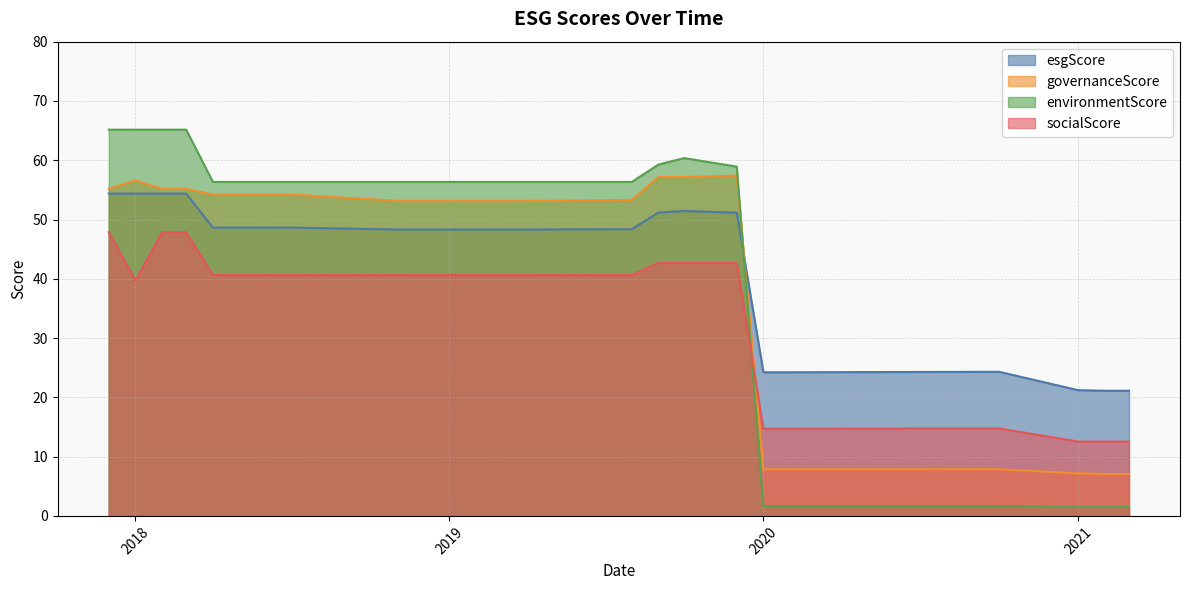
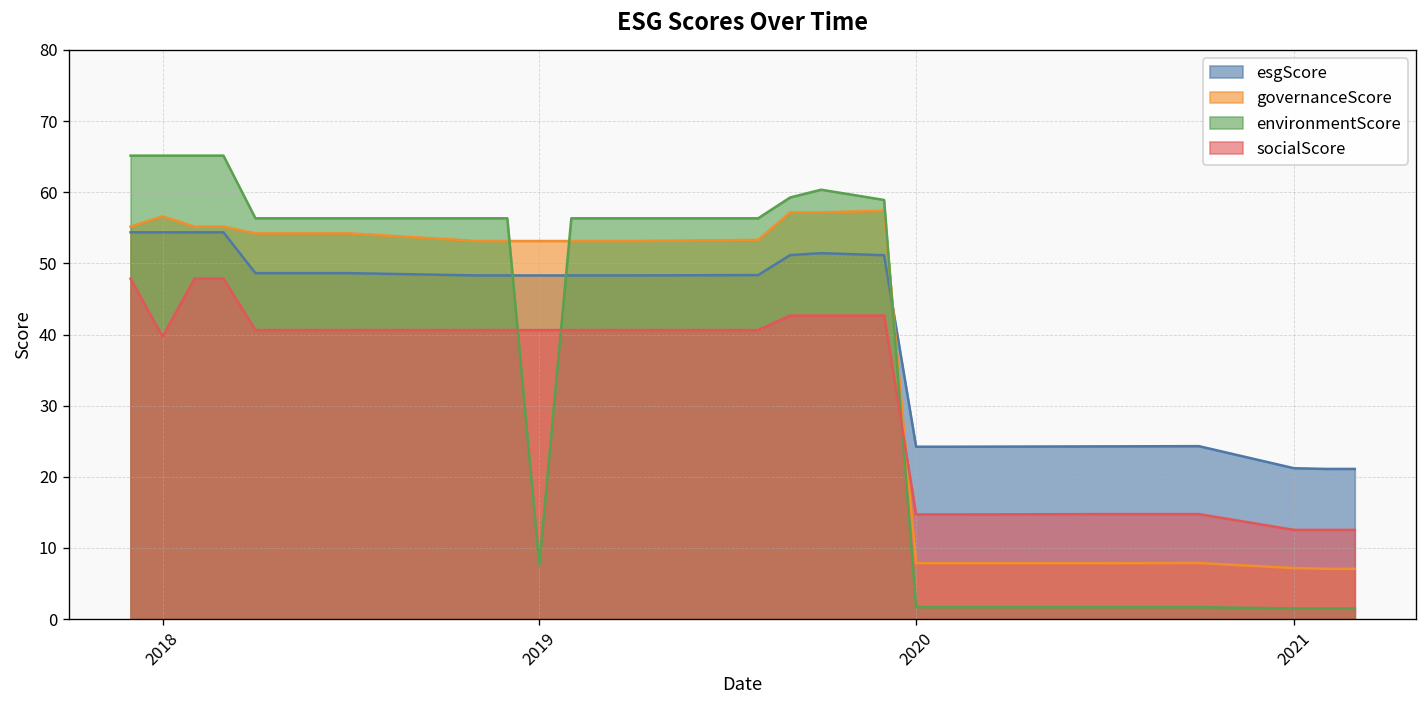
environmentScore, 2019: 56 -> 8
